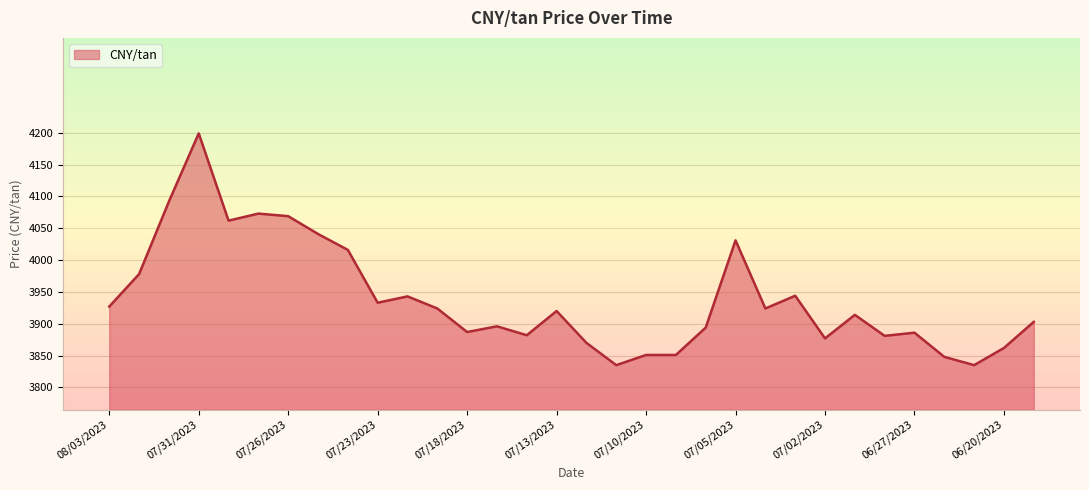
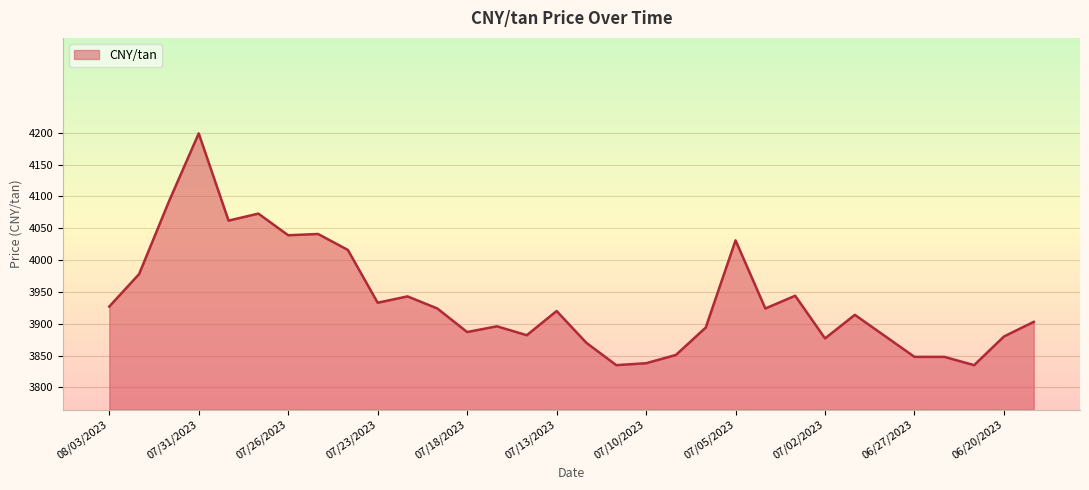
07/26/2023: 4070 -> 4040
07/10/2023: 3850 -> 3840
06/27/2023: 3890 -> 3850
06/20/2023: 3860 -> 3880
